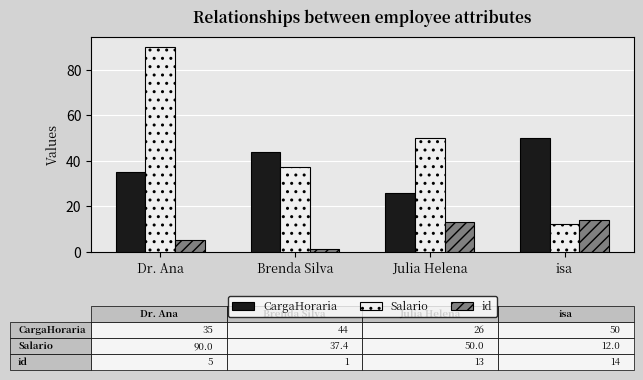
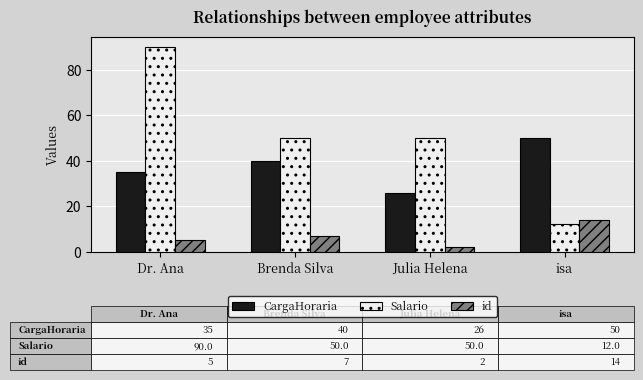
CargaHoraria, Brenda Silva: 44 -> 40
Salario, Brenda Silva: 37.4 -> 50.0
id, Brenda Silva: 1 -> 7
id, Julia Helena: 13 -> 2
